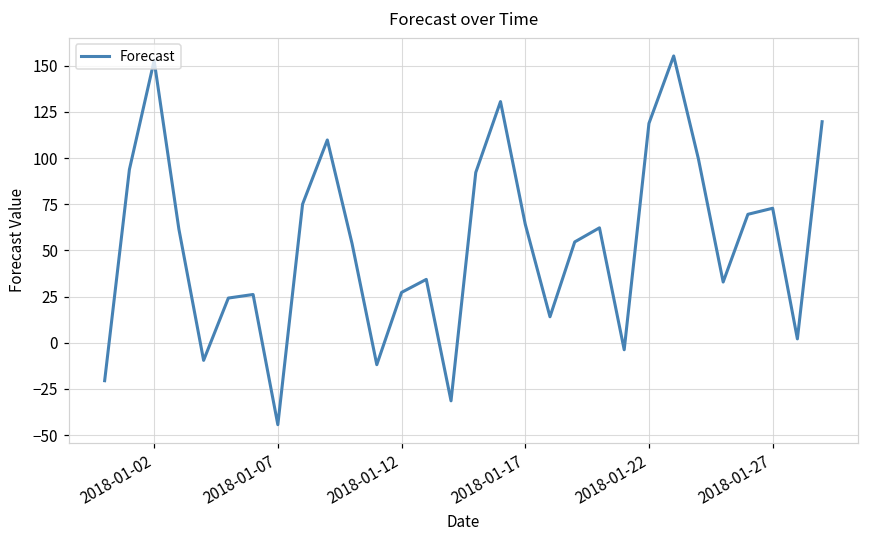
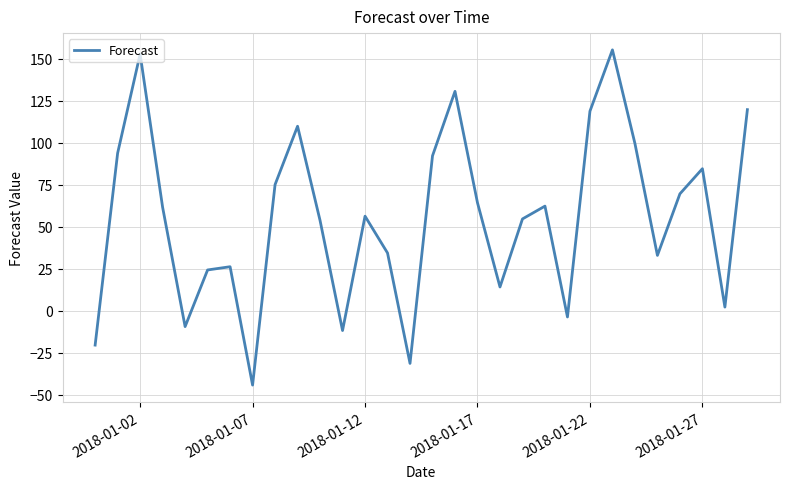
2018-01-12: 27 -> 56
2018-01-27: 73 -> 84
